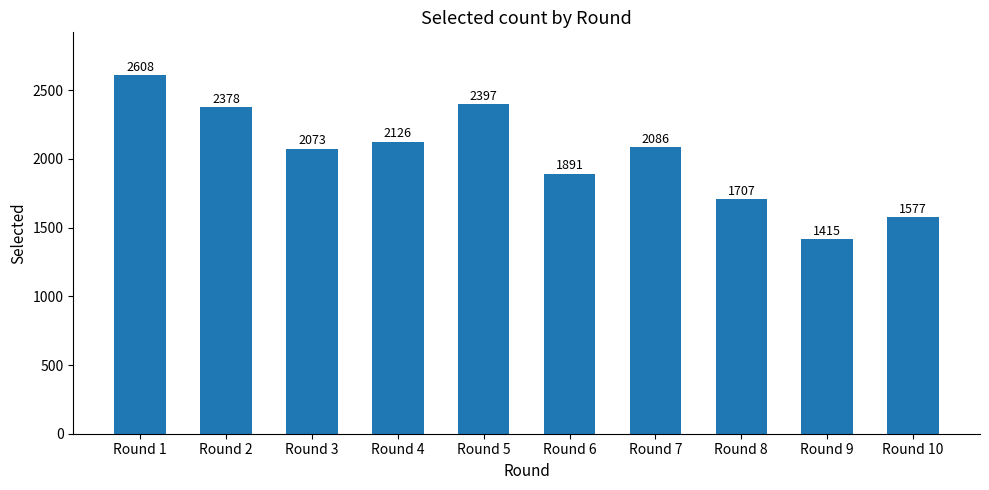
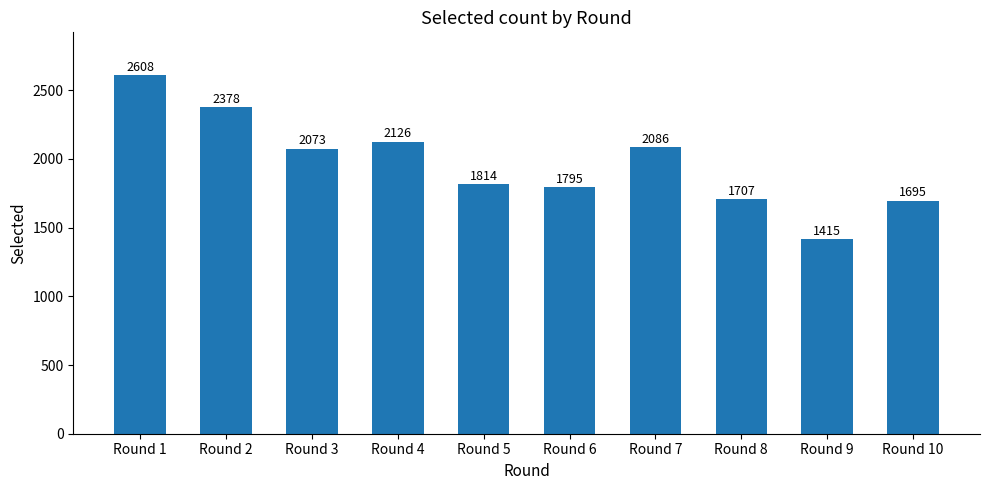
Round 5: 2397 -> 1814
Round 6: 1891 -> 1795
Round 10: 1577 -> 1695
